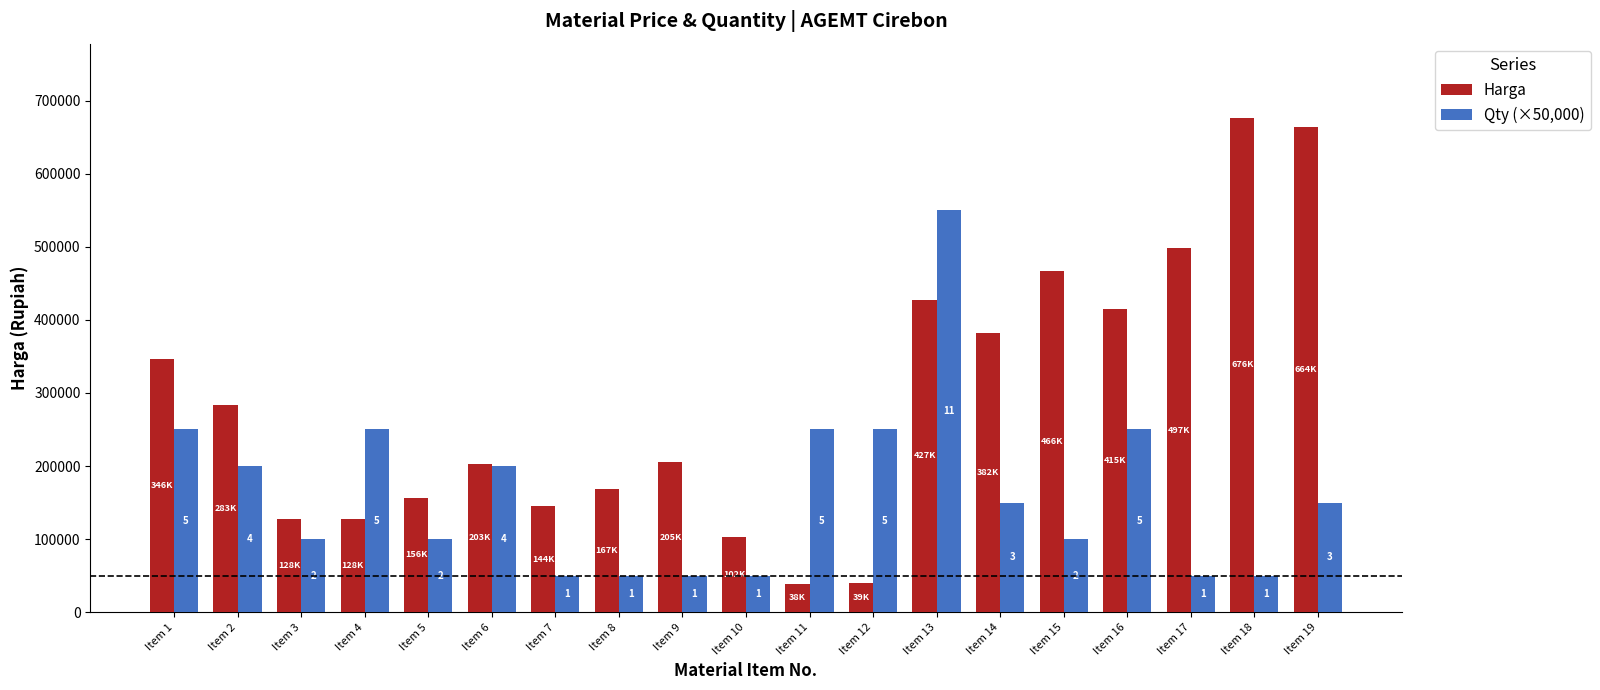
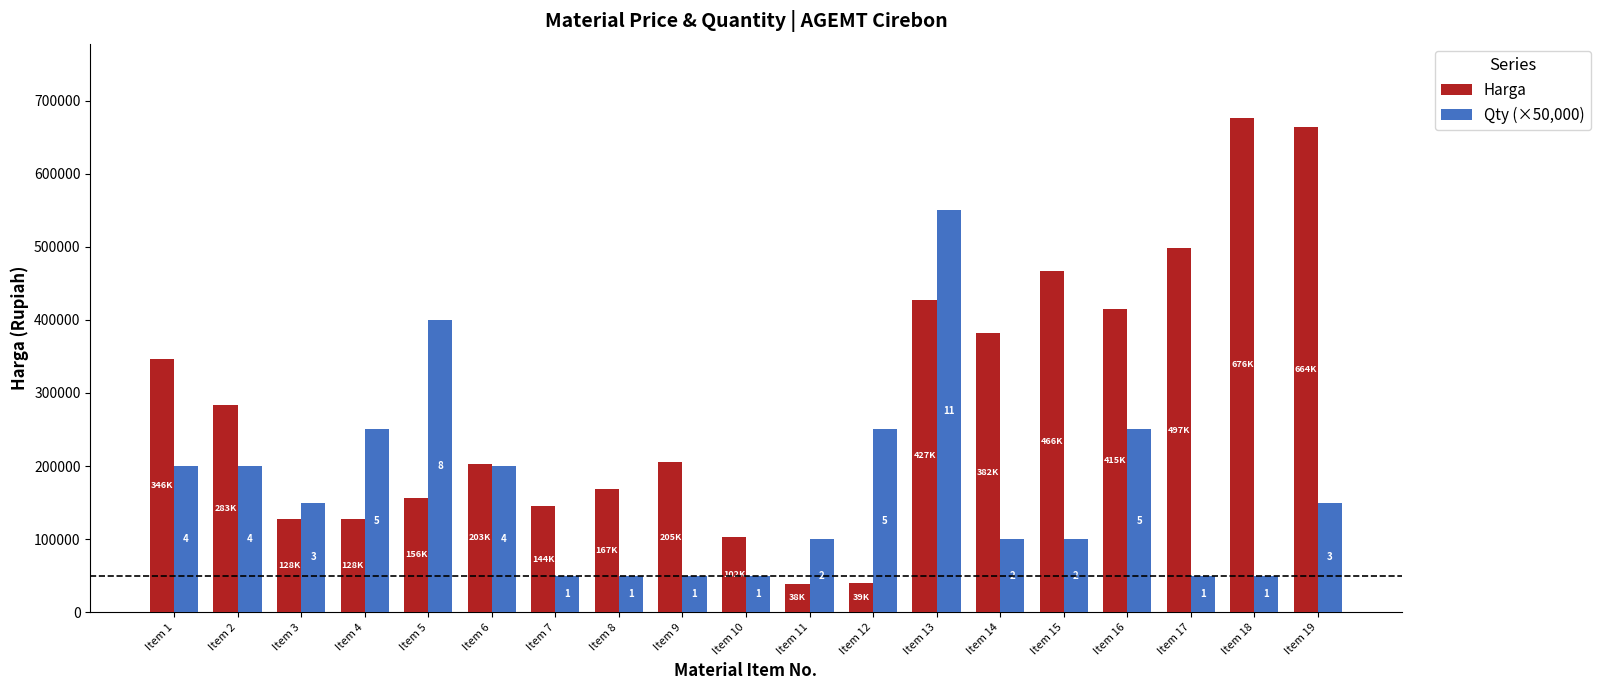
Qty (×50,000), Item 1: 5 -> 4
Qty (×50,000), Item 3: 2 -> 3
Qty (×50,000), Item 5: 2 -> 8
Qty (×50,000), Item 11: 5 -> 2
Qty (×50,000), Item 14: 3 -> 2
